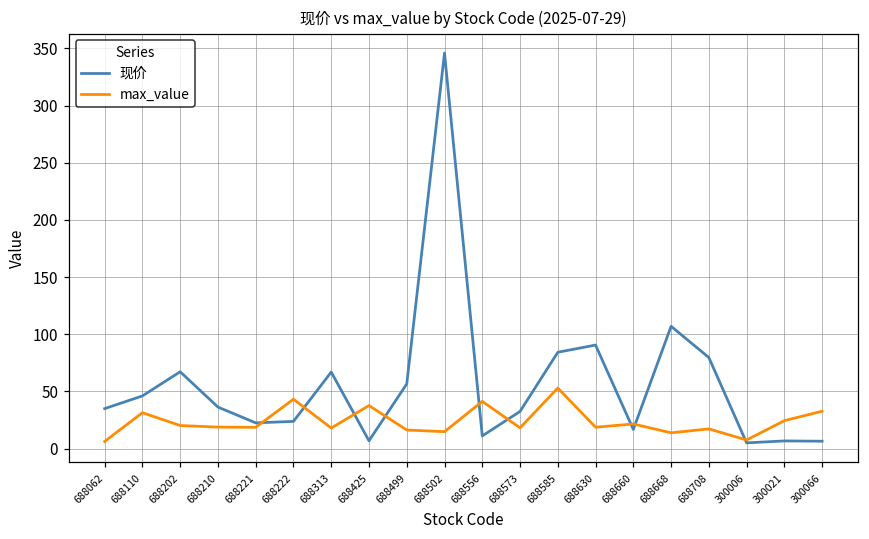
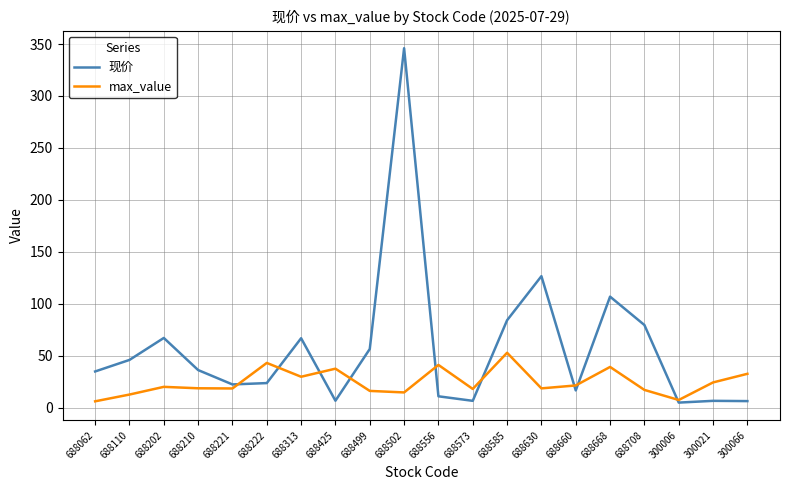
max_value, 688110: 31 -> 13
max_value, 688313: 18 -> 30
现价, 688573: 32 -> 7
现价, 688630: 91 -> 127
max_value, 688668: 14 -> 39
